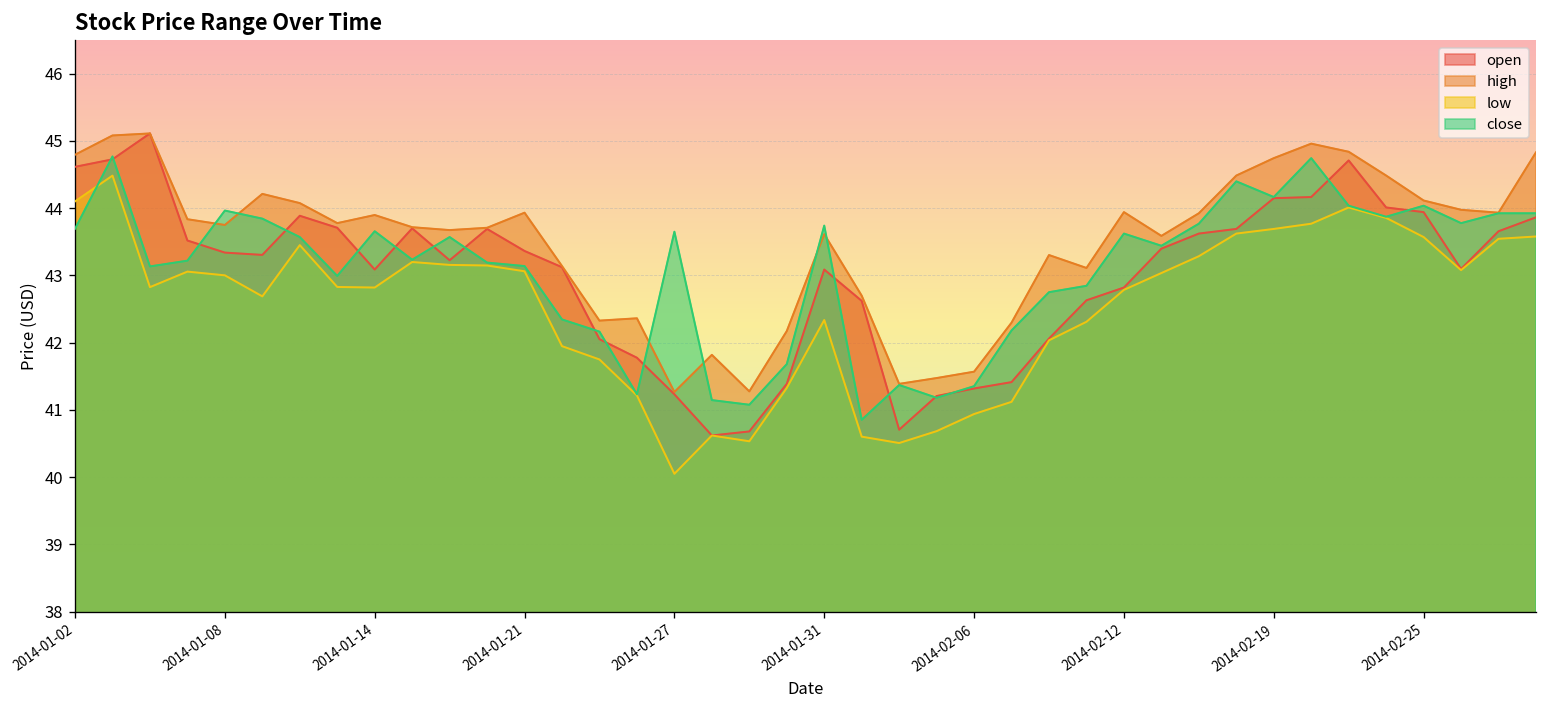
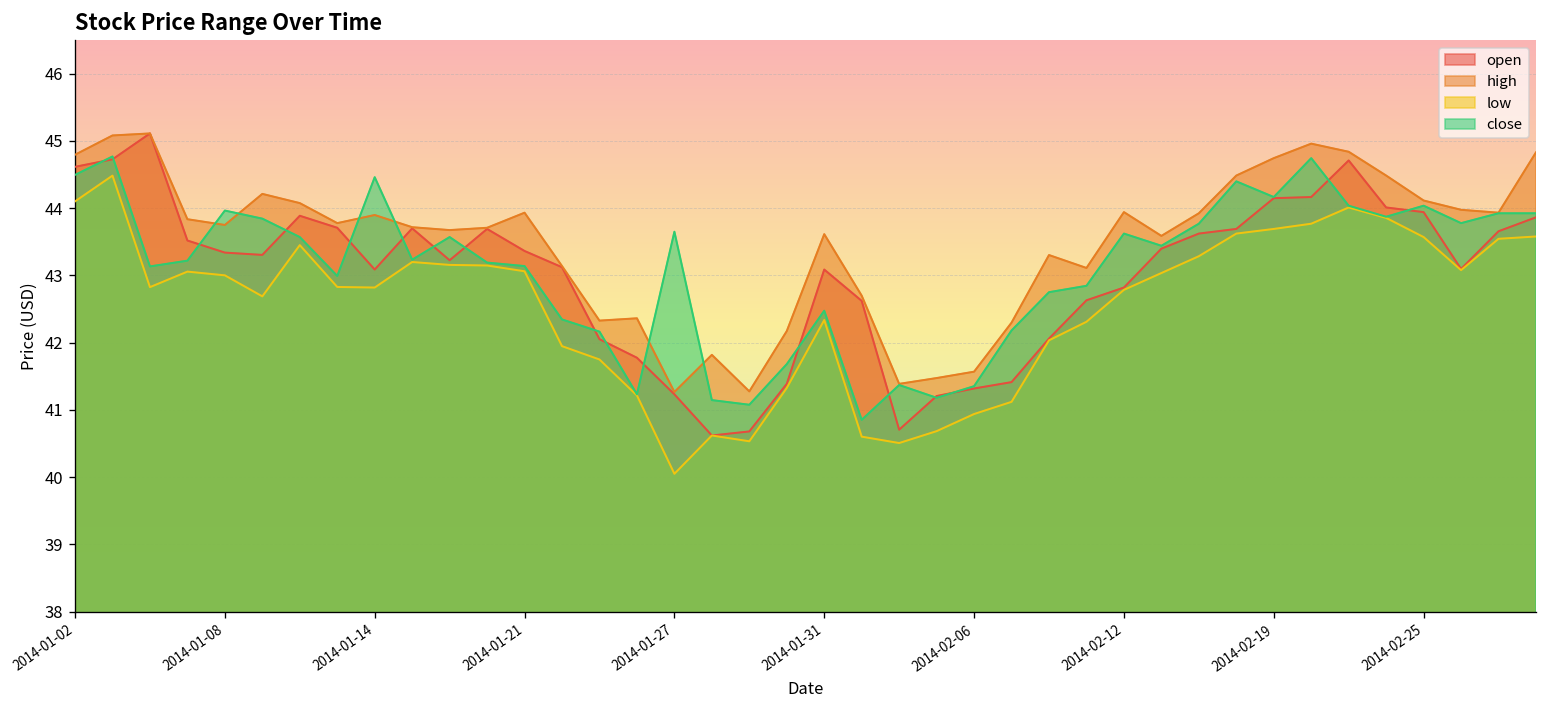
close, 2014-01-02: 43.7 -> 44.5
close, 2014-01-14: 43.7 -> 44.5
close, 2014-01-31: 43.7 -> 42.5
